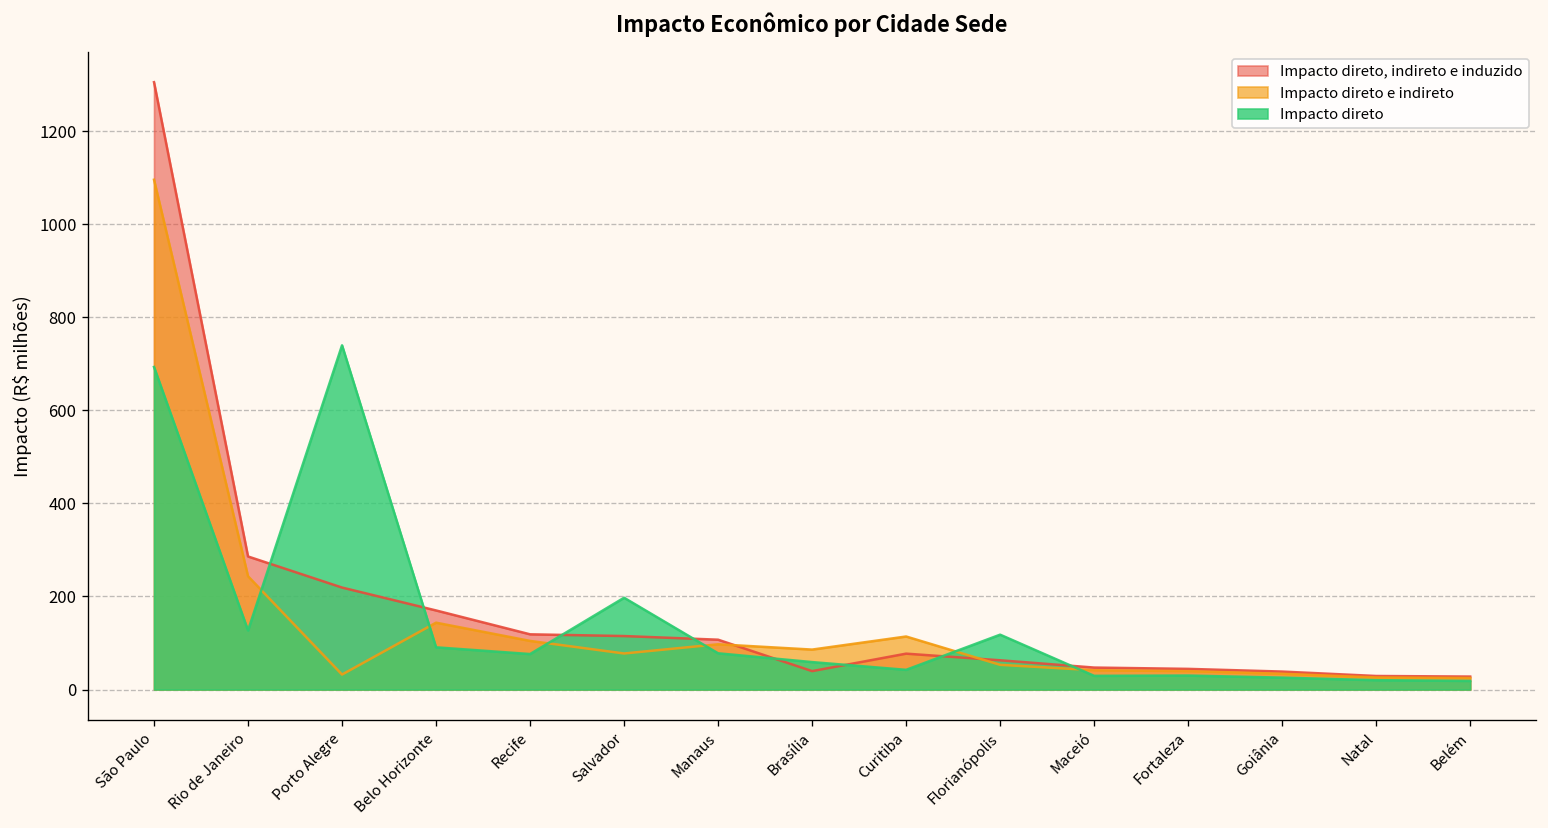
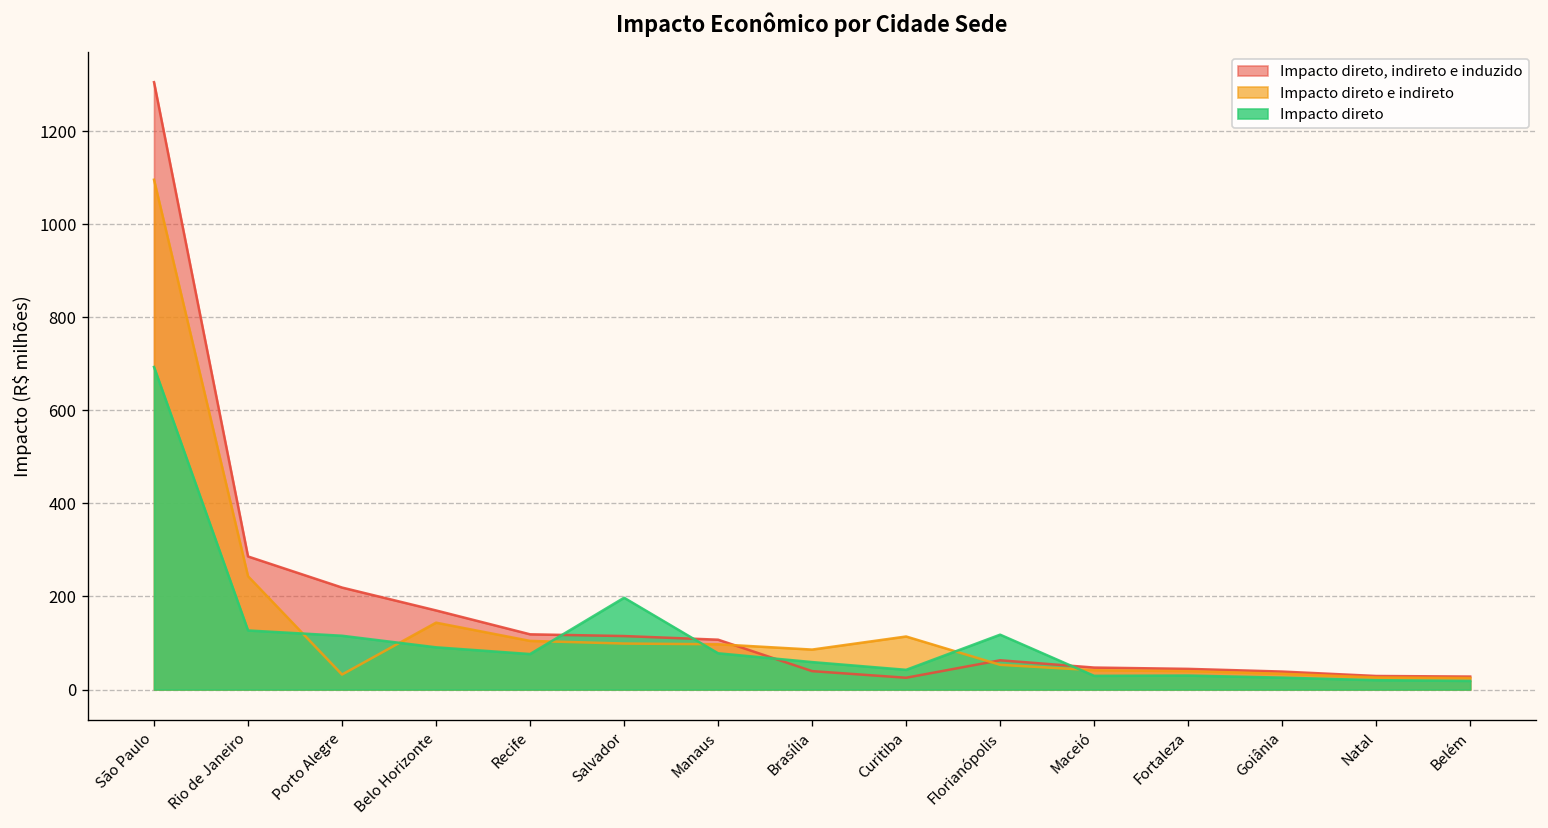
Impacto direto, Porto Alegre: 740 -> 120
Impacto direto e indireto, Salvador: 80 -> 100
Impacto direto, indireto e induzido, Curitiba: 80 -> 30
